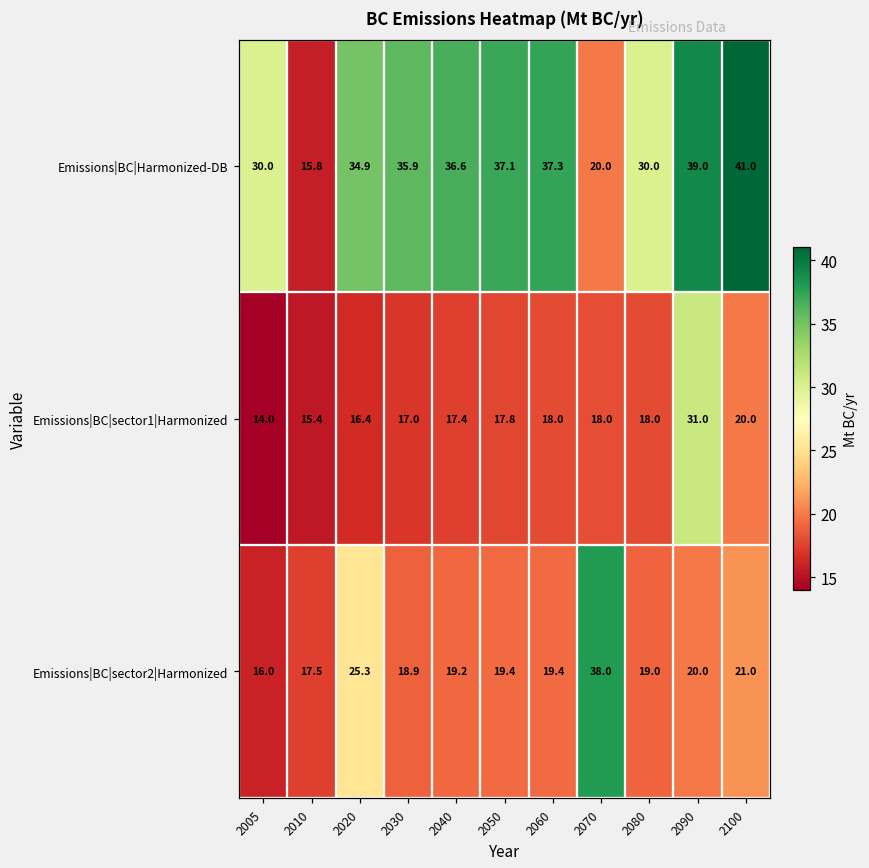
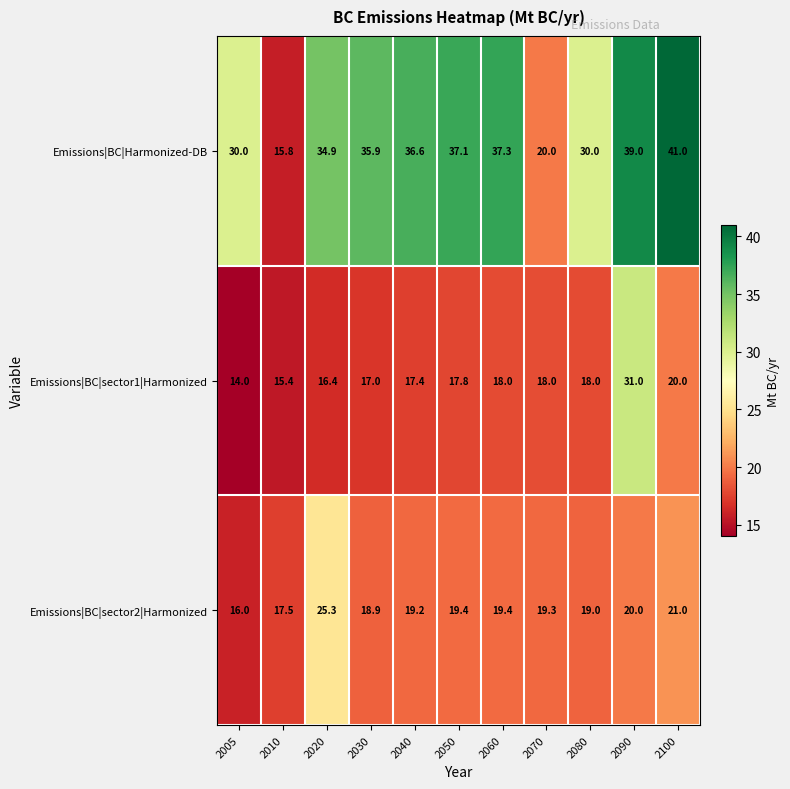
Emissions|BC|sector2|Harmonized, 2070: 38.0 -> 19.3
